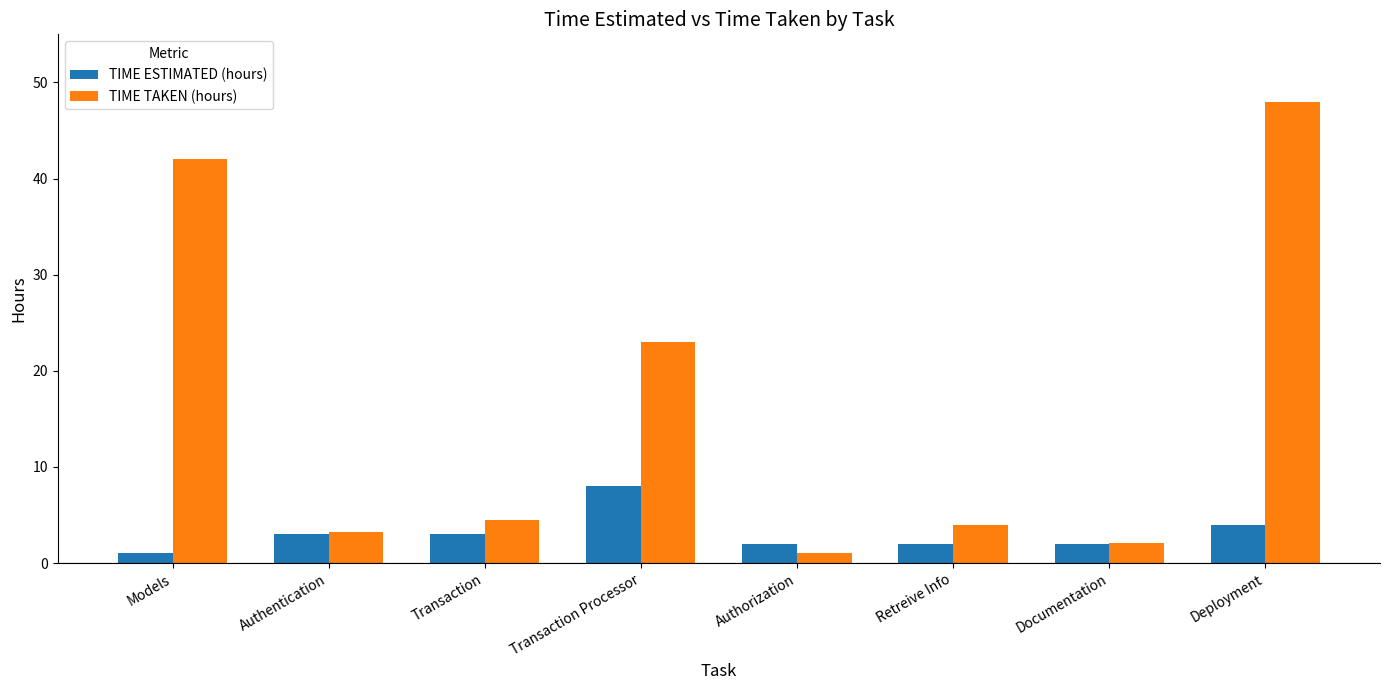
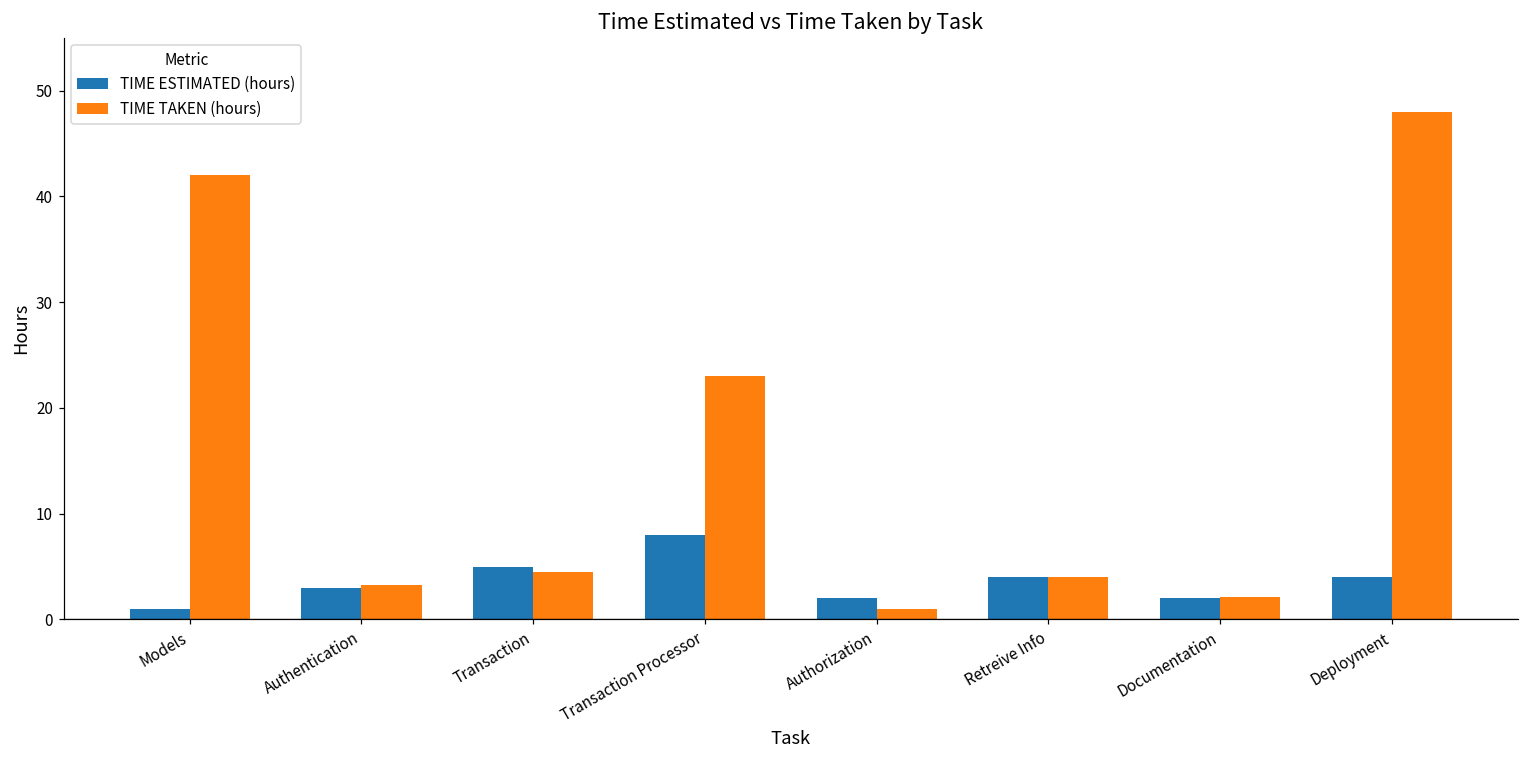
TIME ESTIMATED (hours), Transaction: 3 -> 5
TIME ESTIMATED (hours), Retreive Info: 2 -> 4
